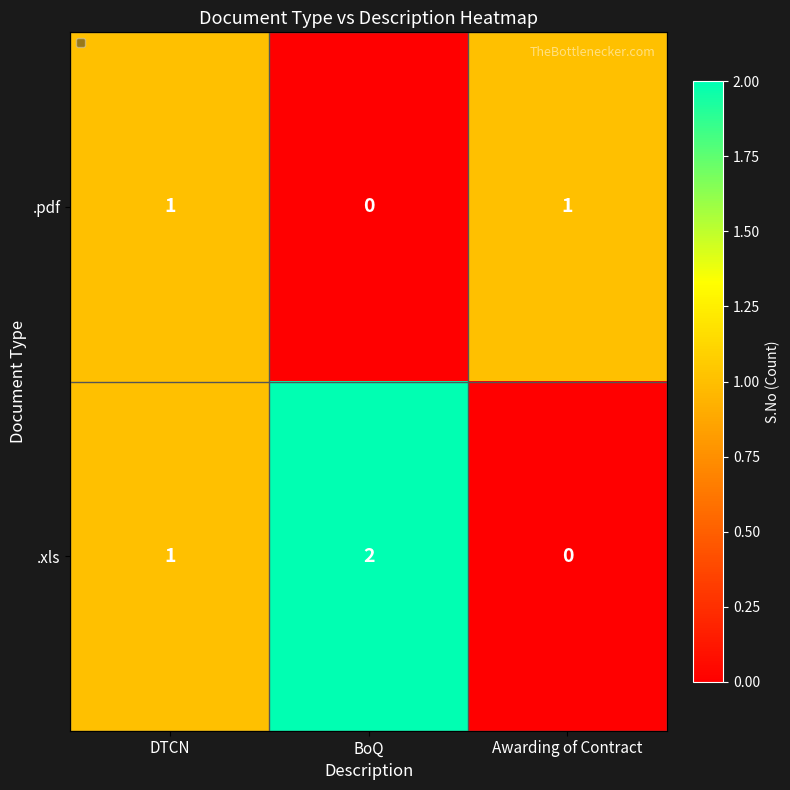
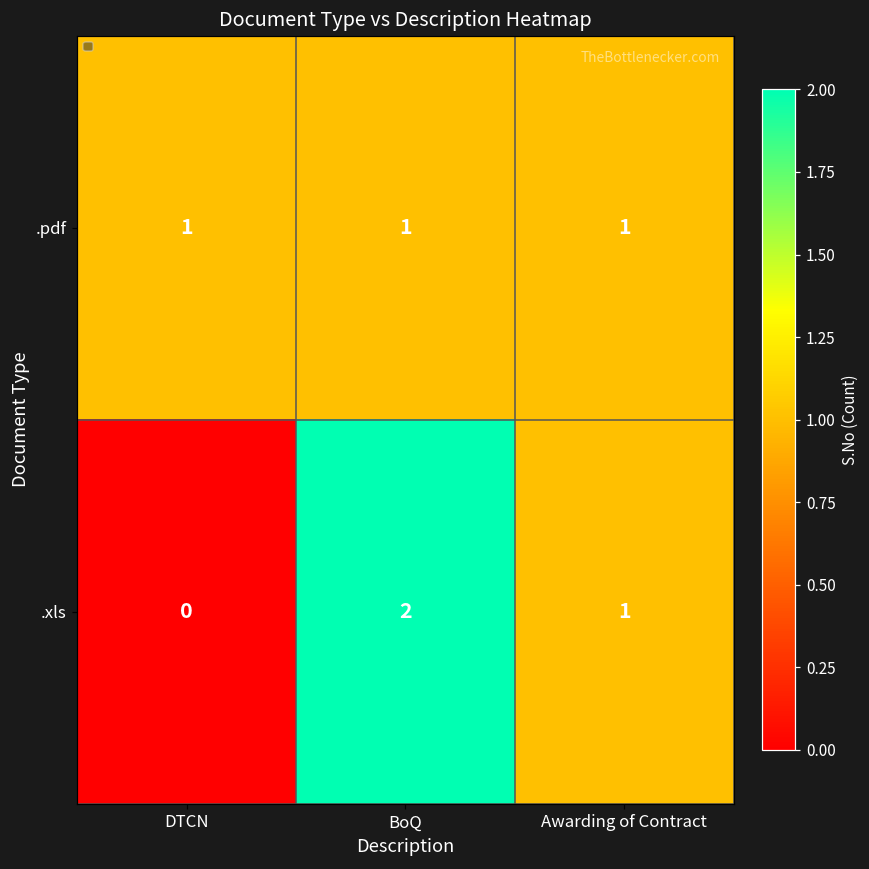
.pdf, BoQ: 0 -> 1
.xls, DTCN: 1 -> 0
.xls, Awarding of Contract: 0 -> 1
